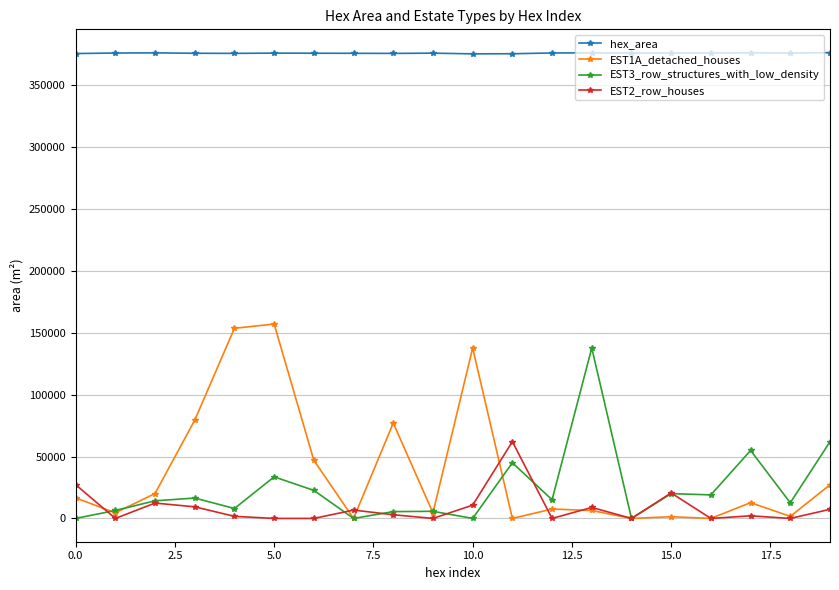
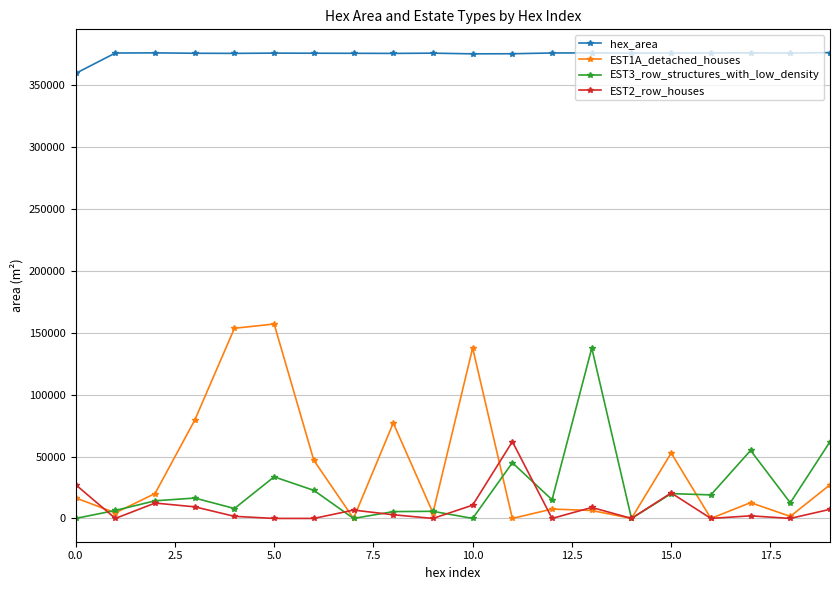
hex_area, 0.0: 376000 -> 360000
EST1A_detached_houses, 15.0: 1000 -> 53000
